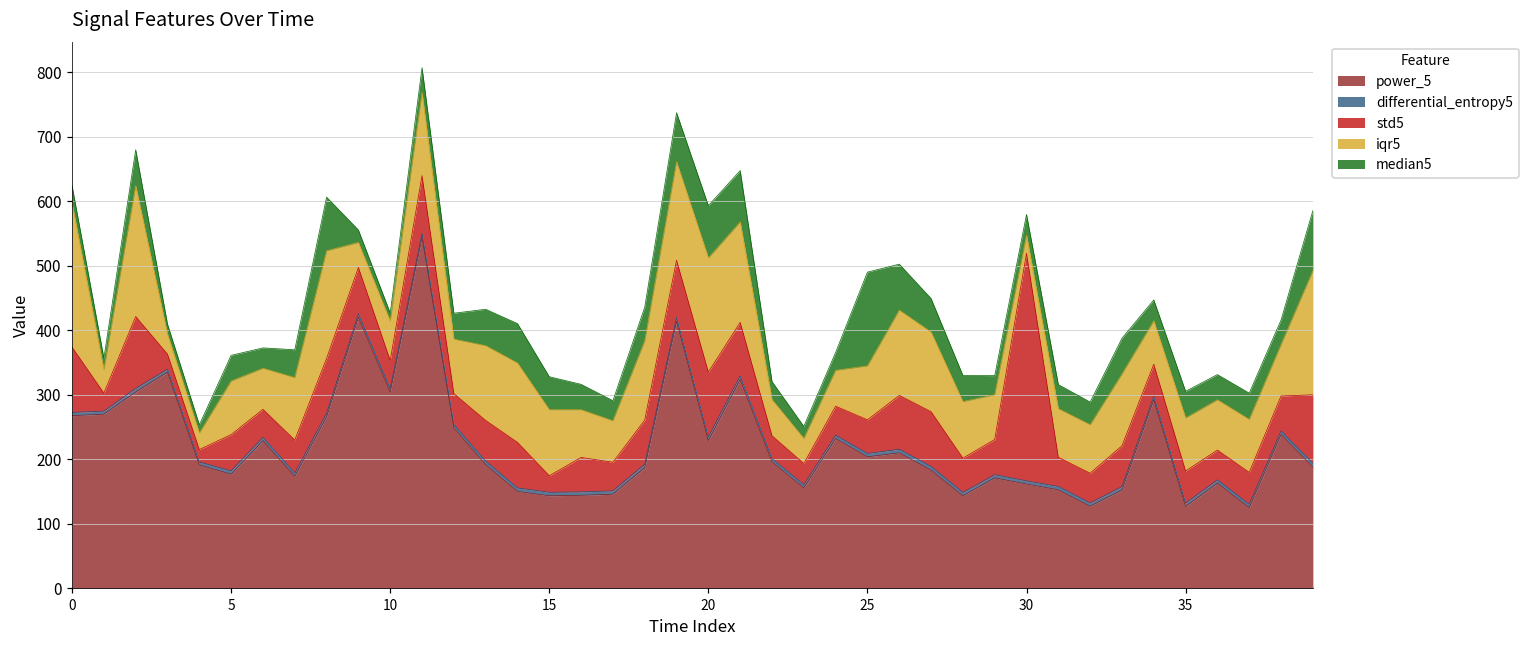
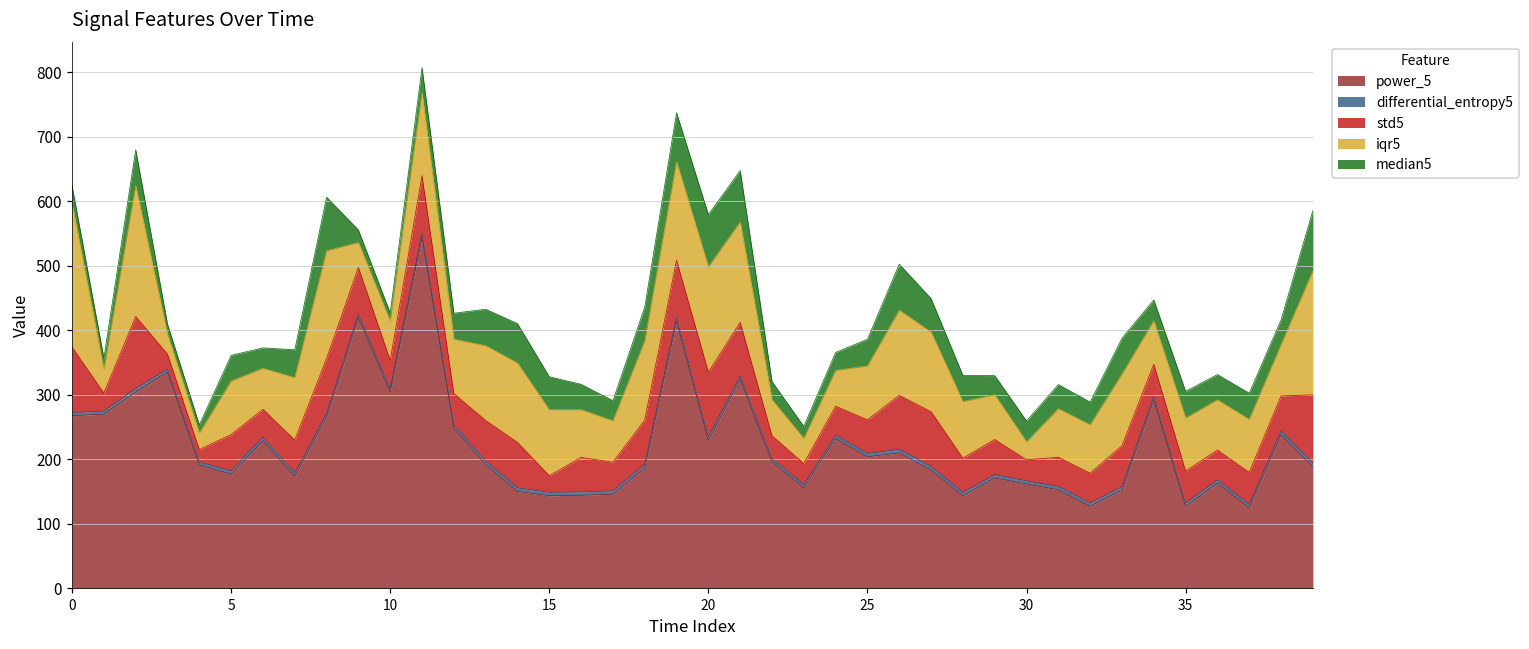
iqr5, 20: 180 -> 160
median5, 25: 150 -> 40
std5, 30: 350 -> 30
